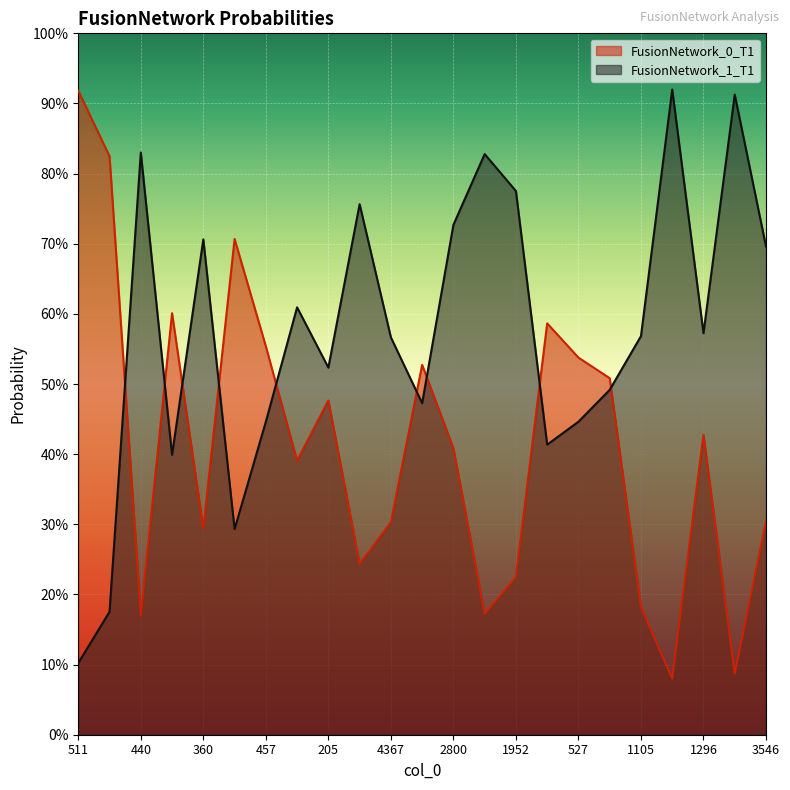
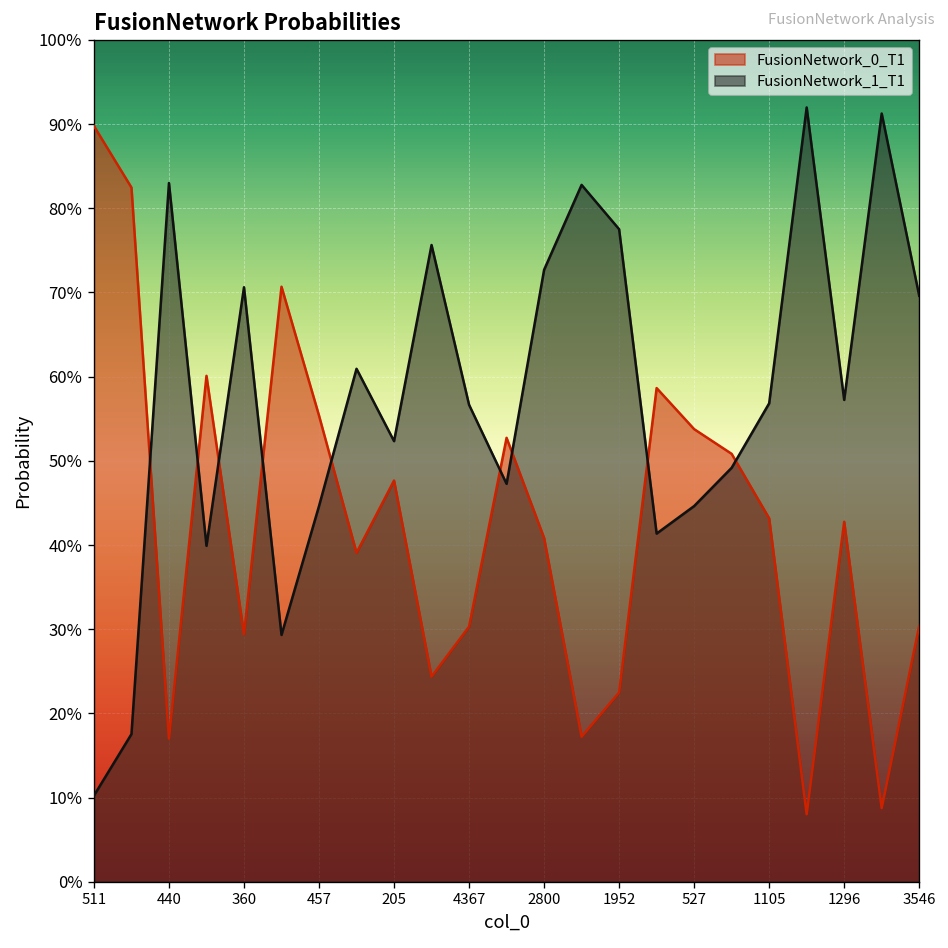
FusionNetwork_0_T1, 511: 92% -> 90%
FusionNetwork_0_T1, 1105: 18% -> 43%
